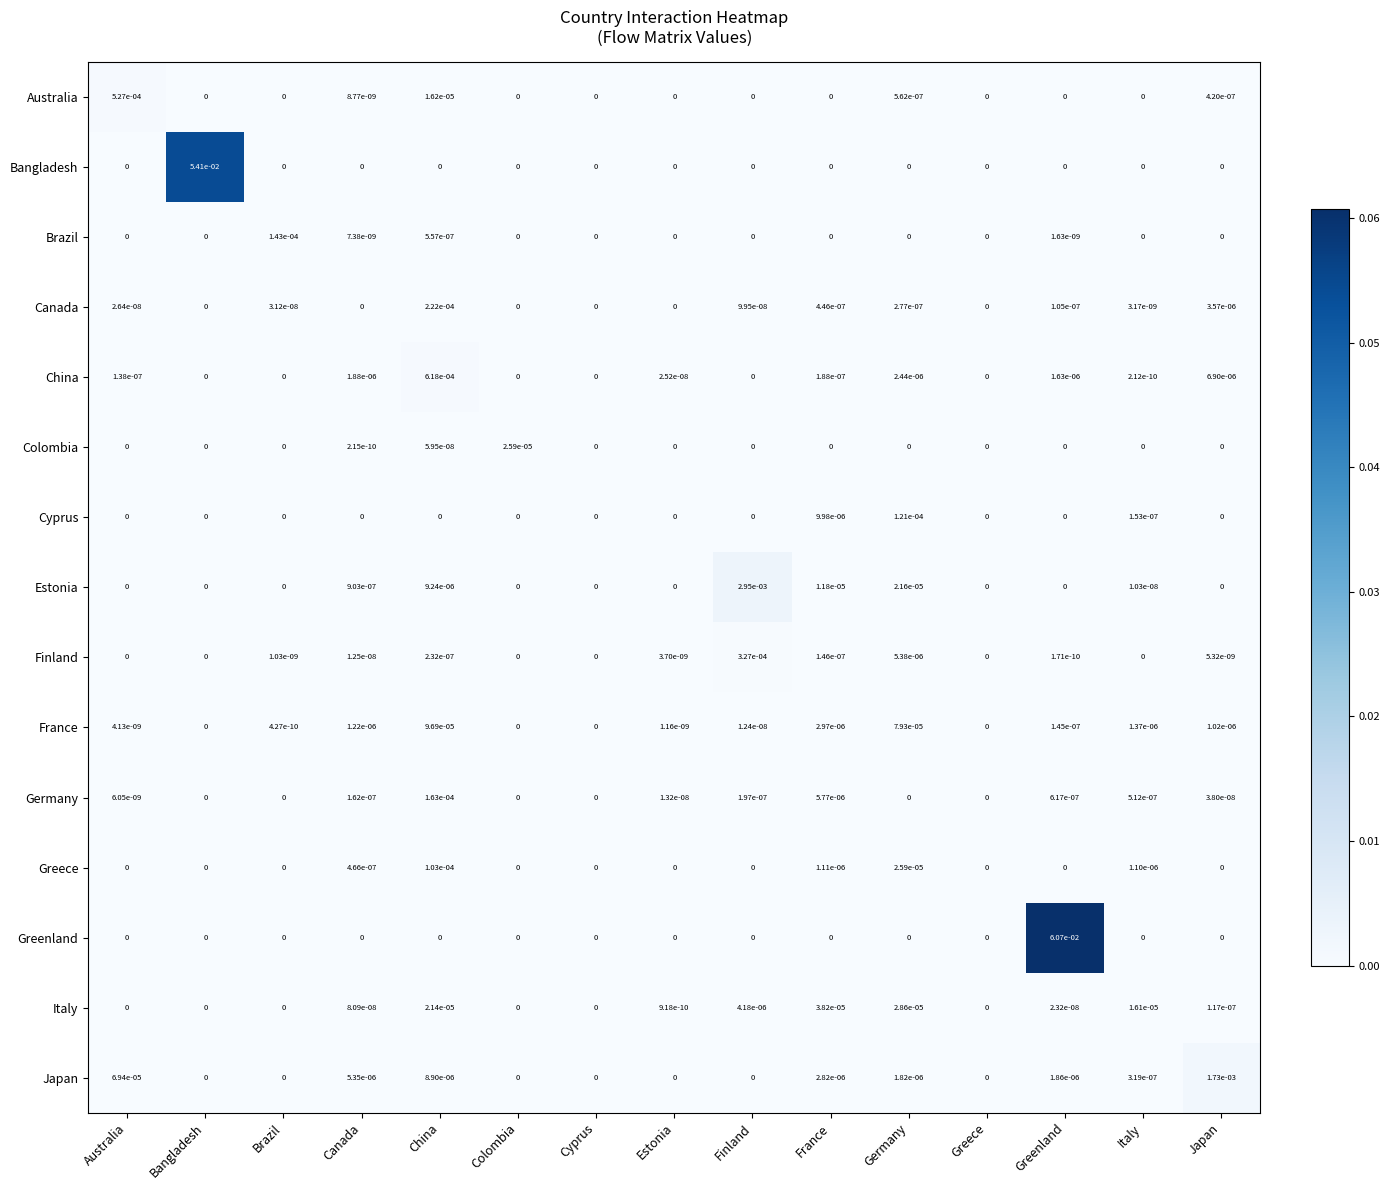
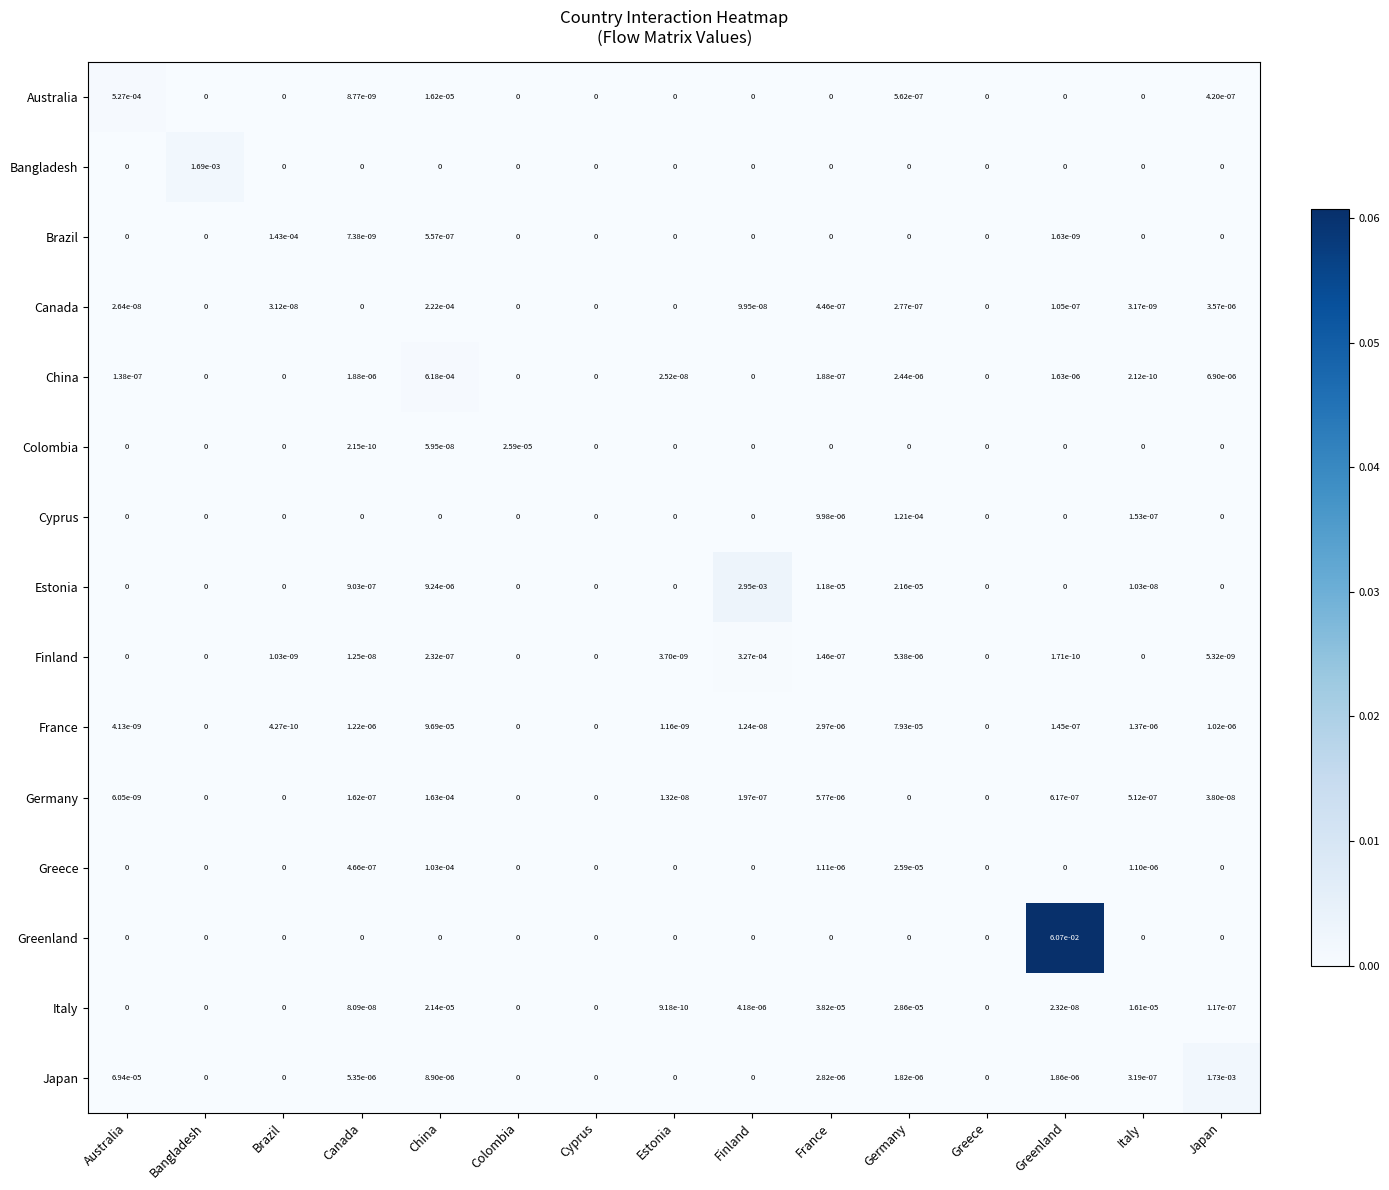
Bangladesh, Bangladesh: 5.41e-02 -> 1.69e-03
